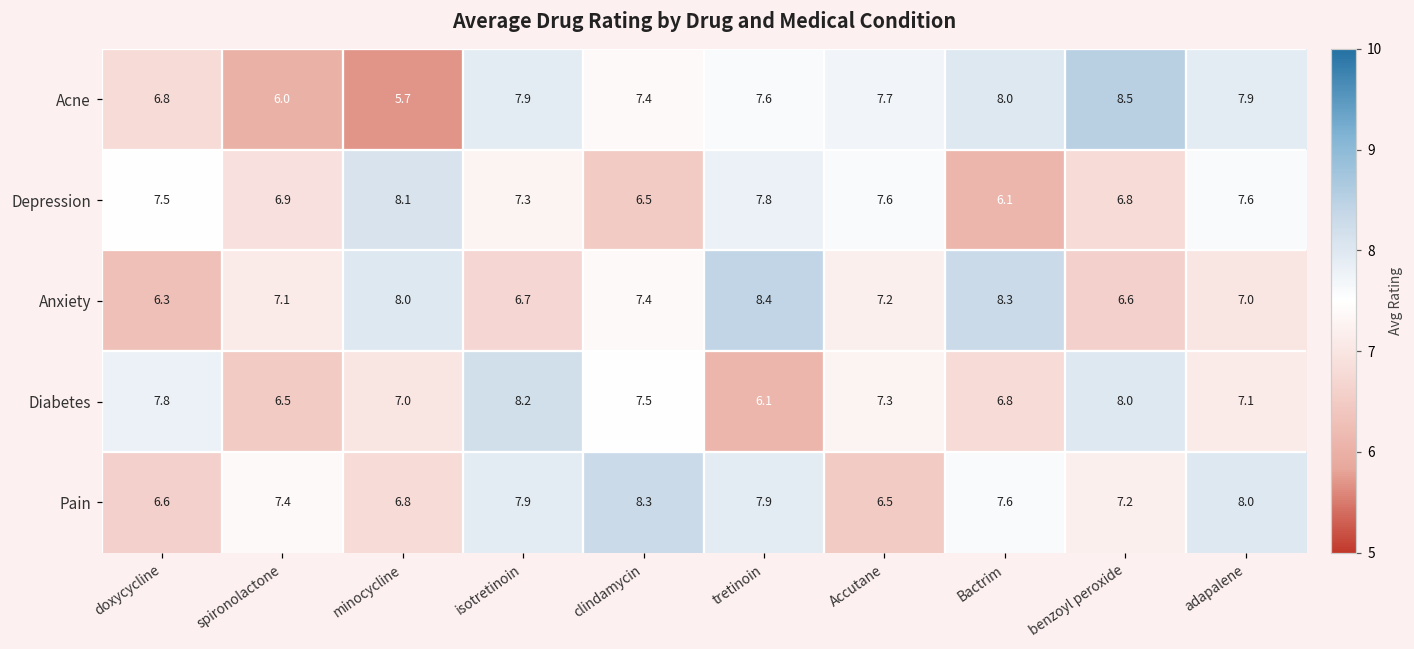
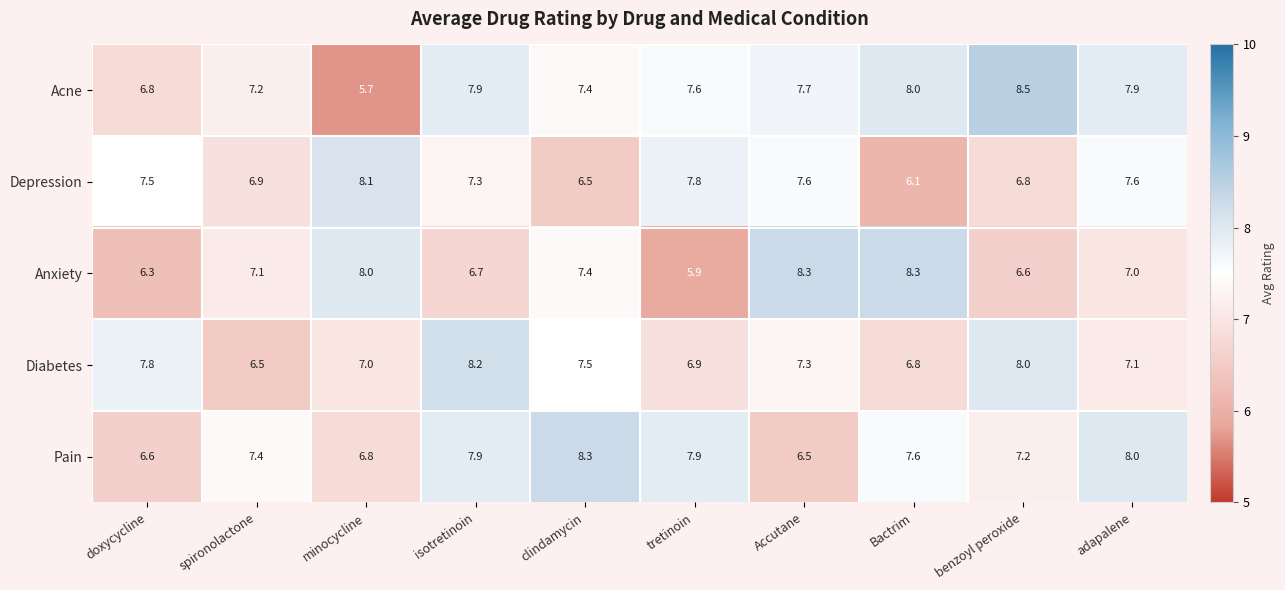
Acne, spironolactone: 6.0 -> 7.2
Anxiety, tretinoin: 8.4 -> 5.9
Anxiety, Accutane: 7.2 -> 8.3
Diabetes, tretinoin: 6.1 -> 6.9
